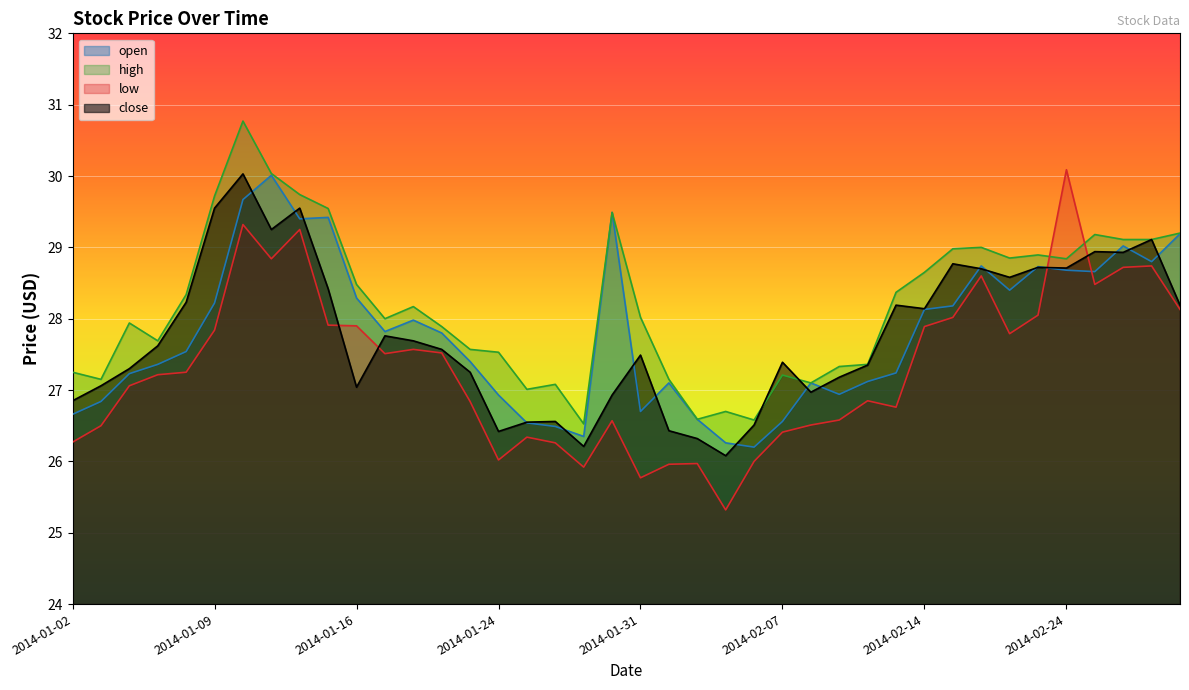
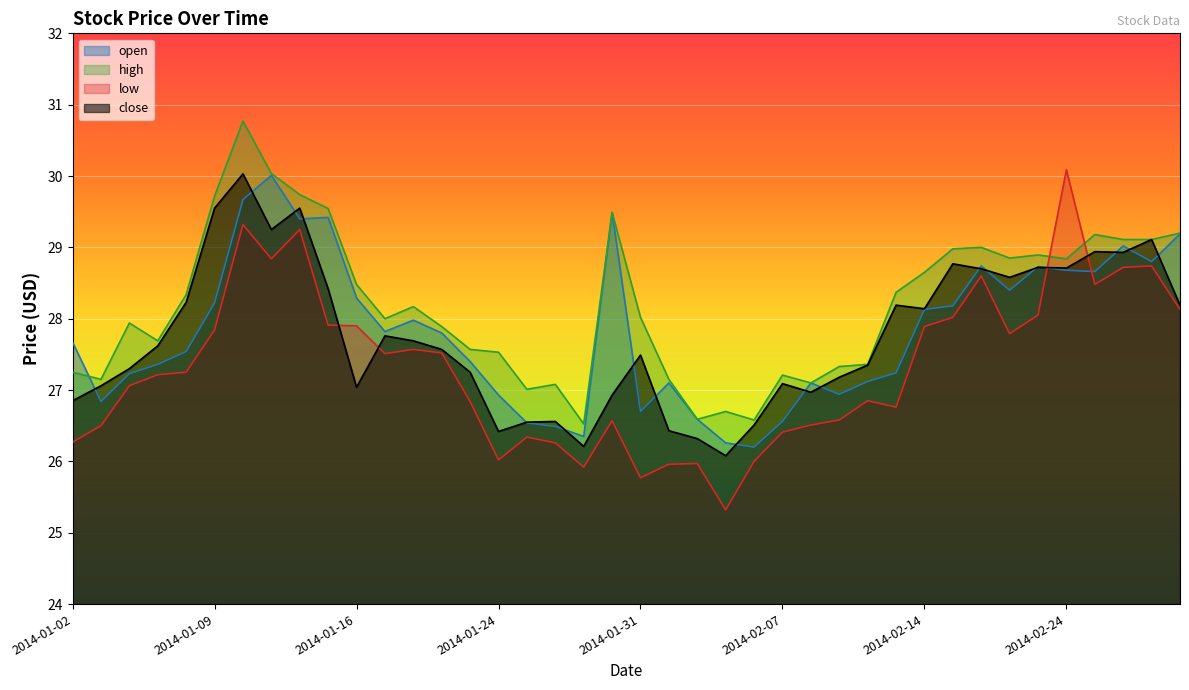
open, 2014-01-02: 26.7 -> 27.7
close, 2014-02-07: 27.4 -> 27.1
